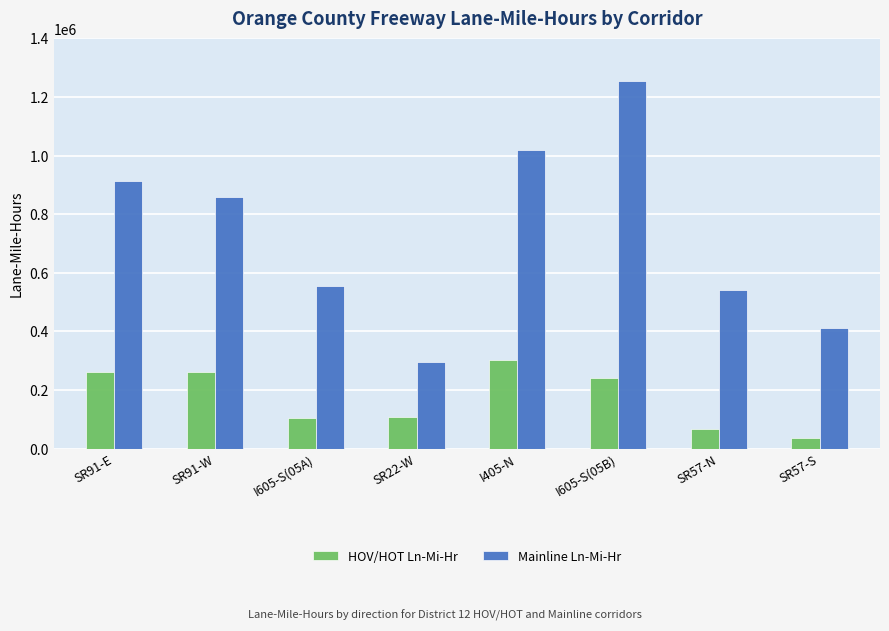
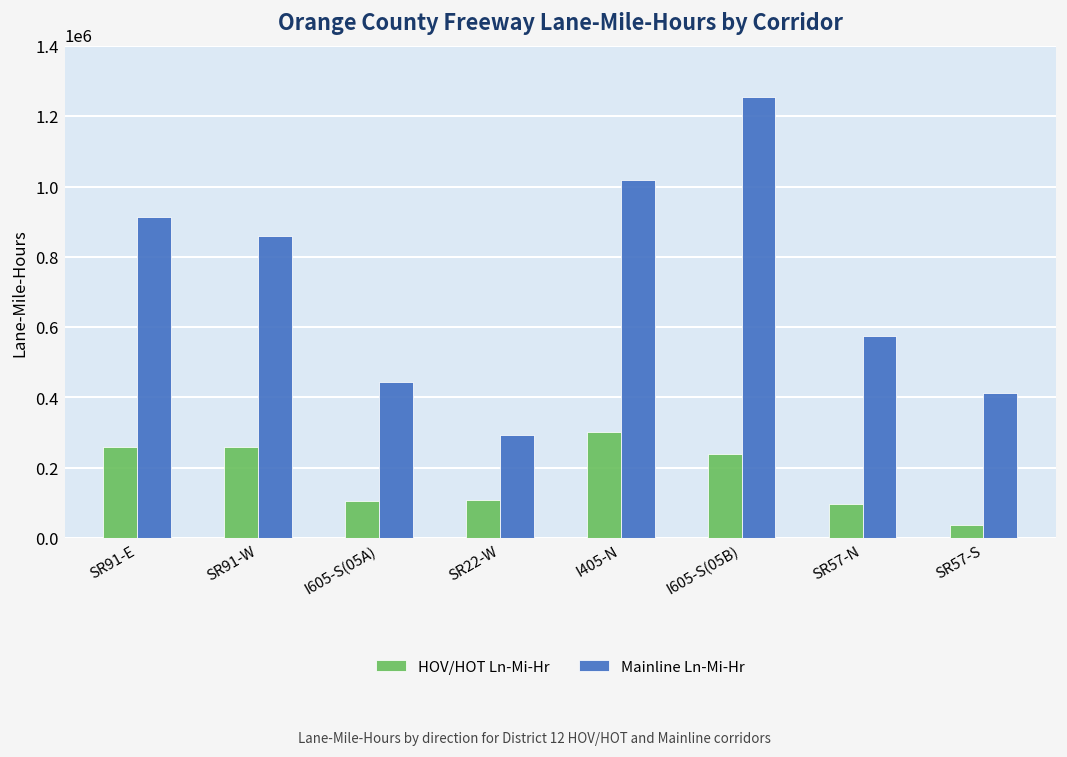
Mainline Ln-Mi-Hr, I605-S(05A): 560000 -> 440000
HOV/HOT Ln-Mi-Hr, SR57-N: 70000 -> 100000
Mainline Ln-Mi-Hr, SR57-N: 540000 -> 580000
